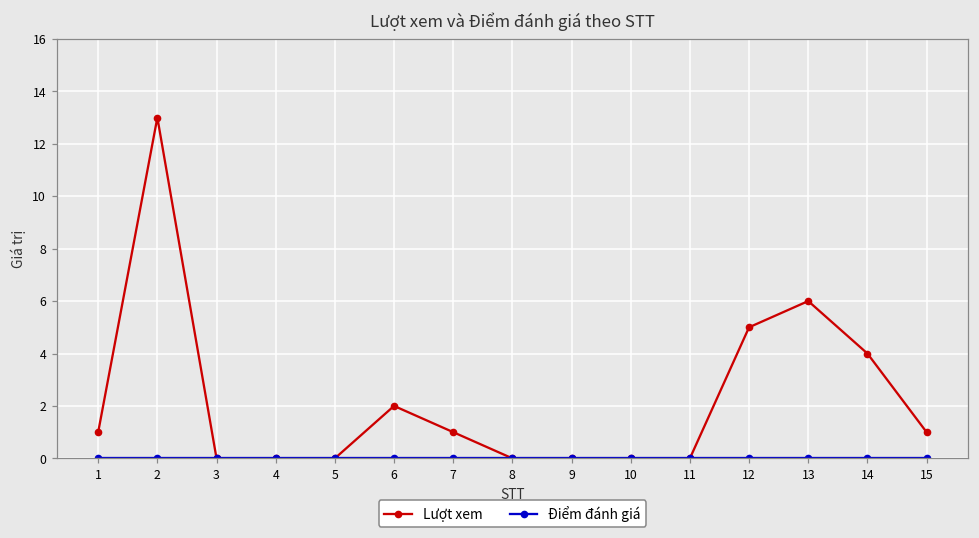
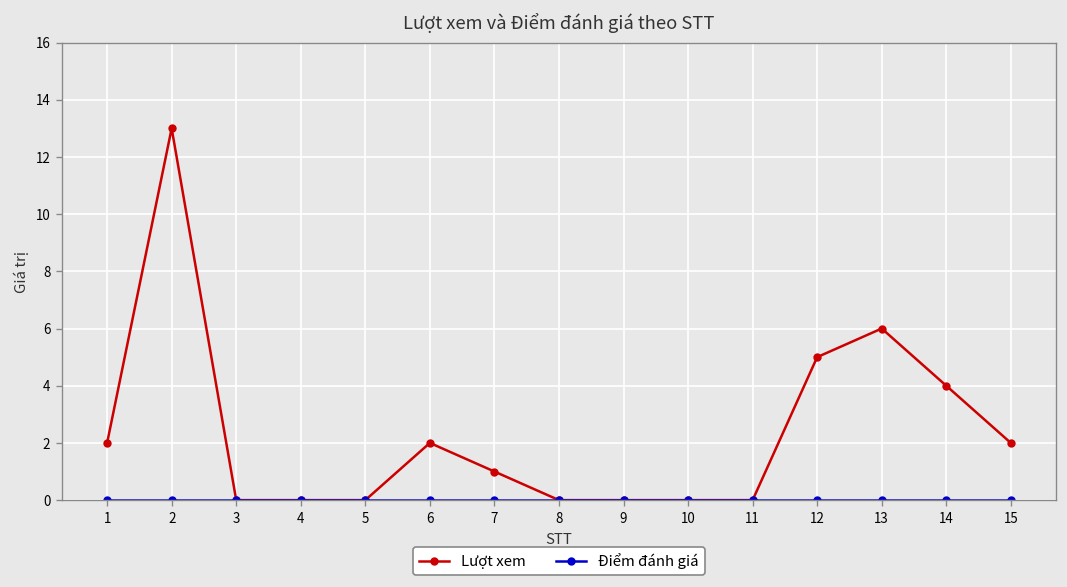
Lượt xem, 1: 1 -> 2
Lượt xem, 15: 1 -> 2
